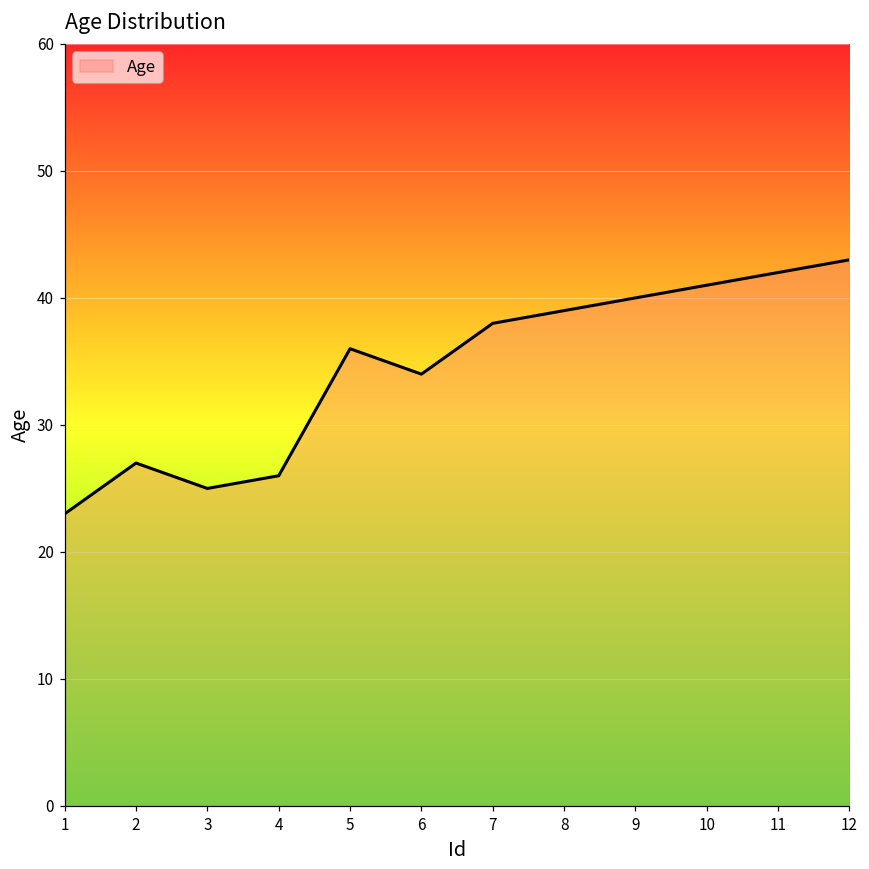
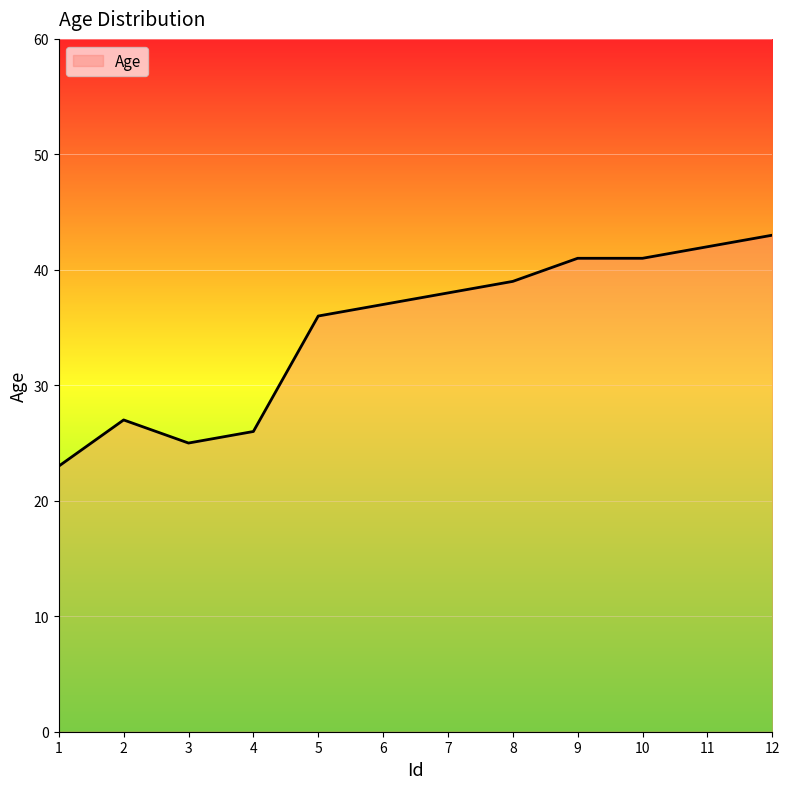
6: 34 -> 37
9: 40 -> 41
